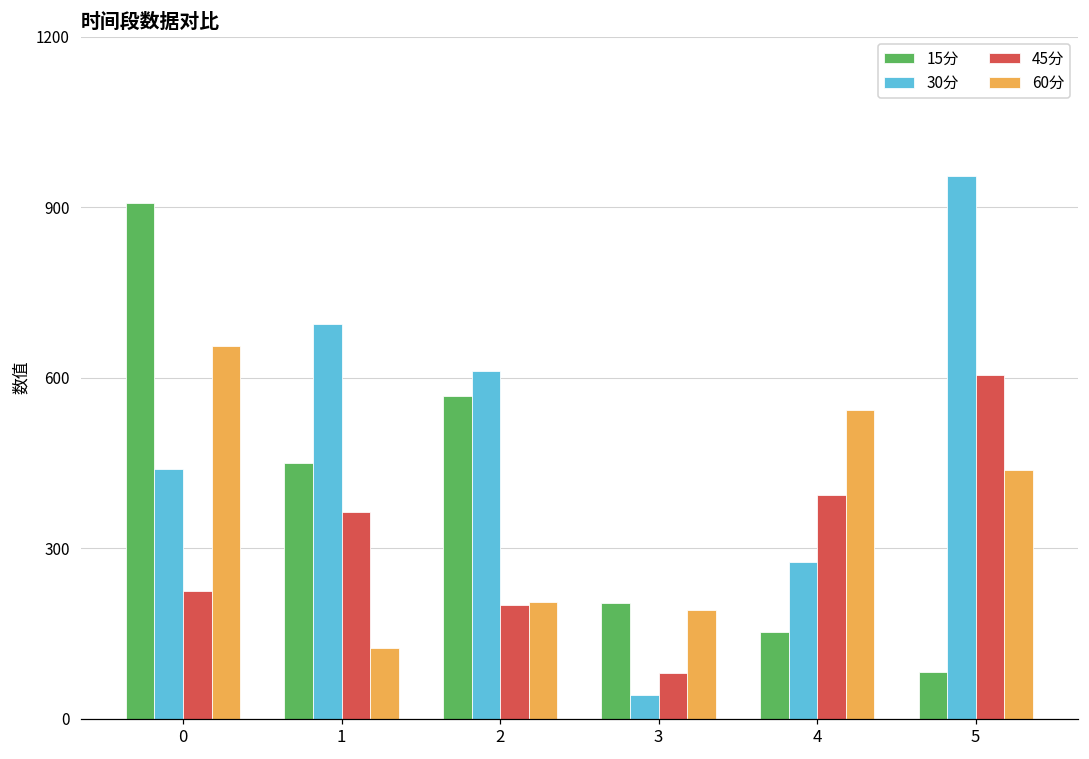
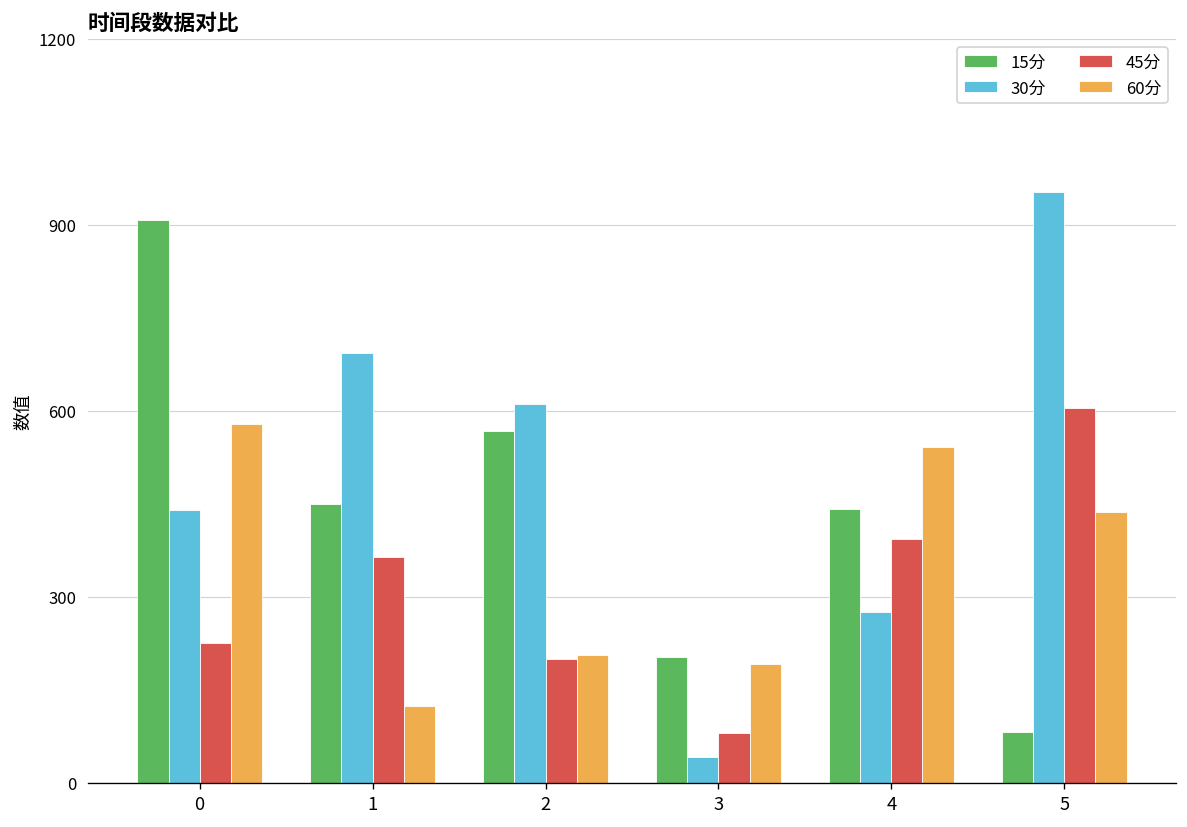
60分, 0: 660 -> 580
15分, 4: 150 -> 440
